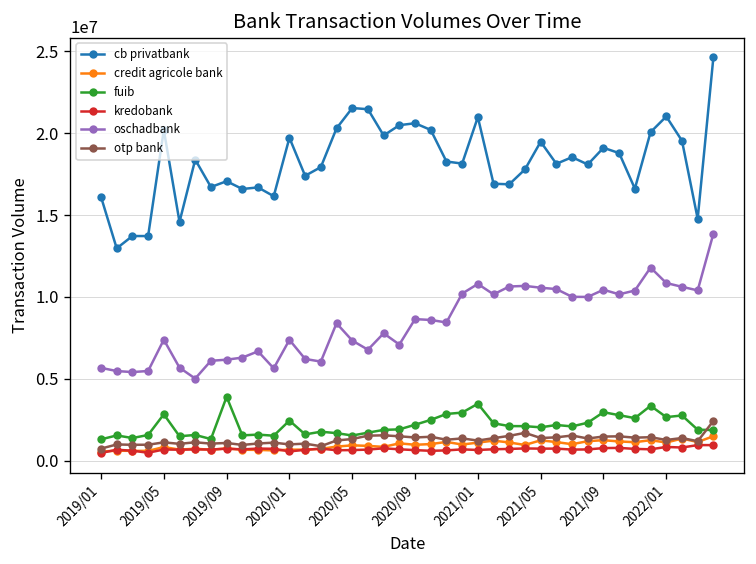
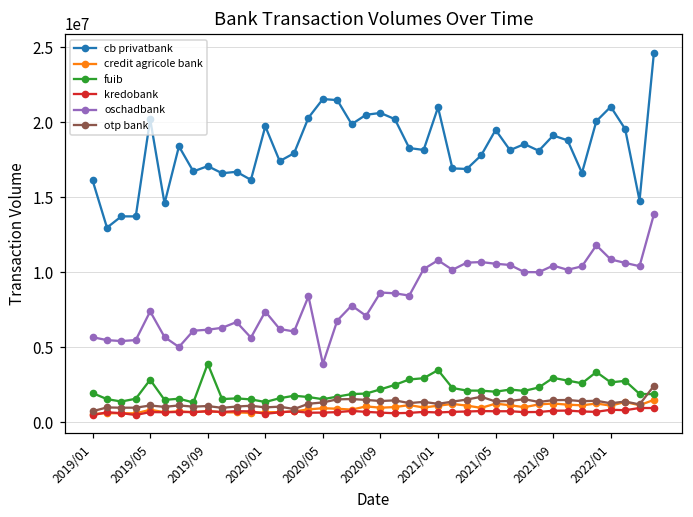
fuib, 2019/01: 1300000 -> 1900000
fuib, 2020/01: 2400000 -> 1300000
oschadbank, 2020/05: 7300000 -> 3900000
